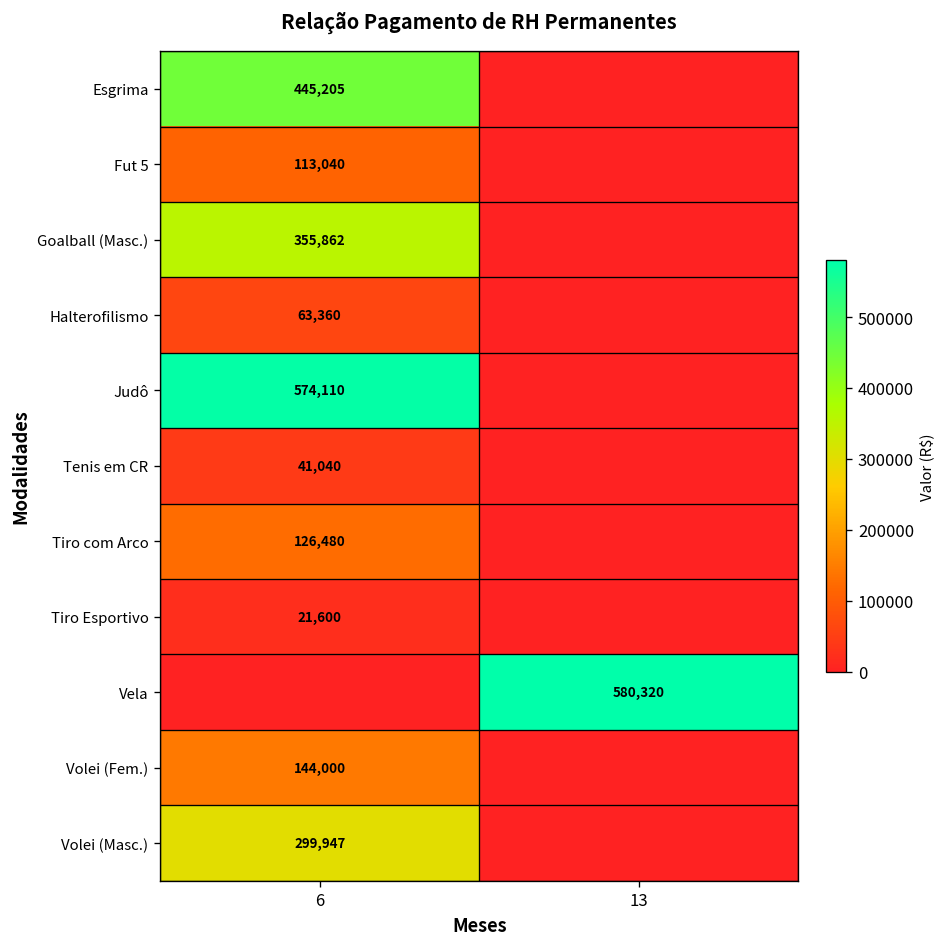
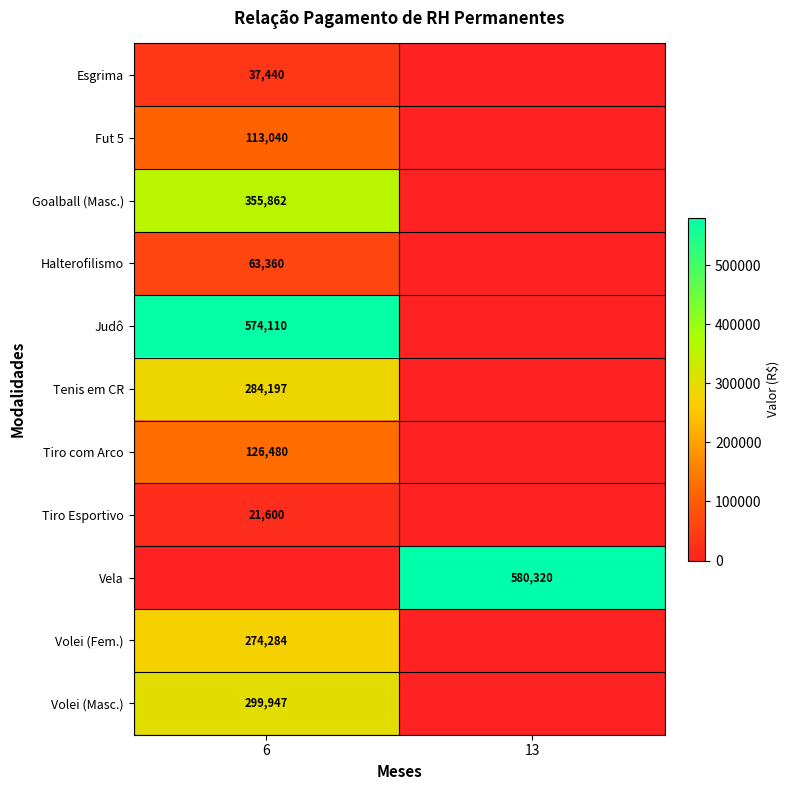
Esgrima, 6: 445,205 -> 37,440
Tenis em CR, 6: 41,040 -> 284,197
Volei (Fem.), 6: 144,000 -> 274,284
